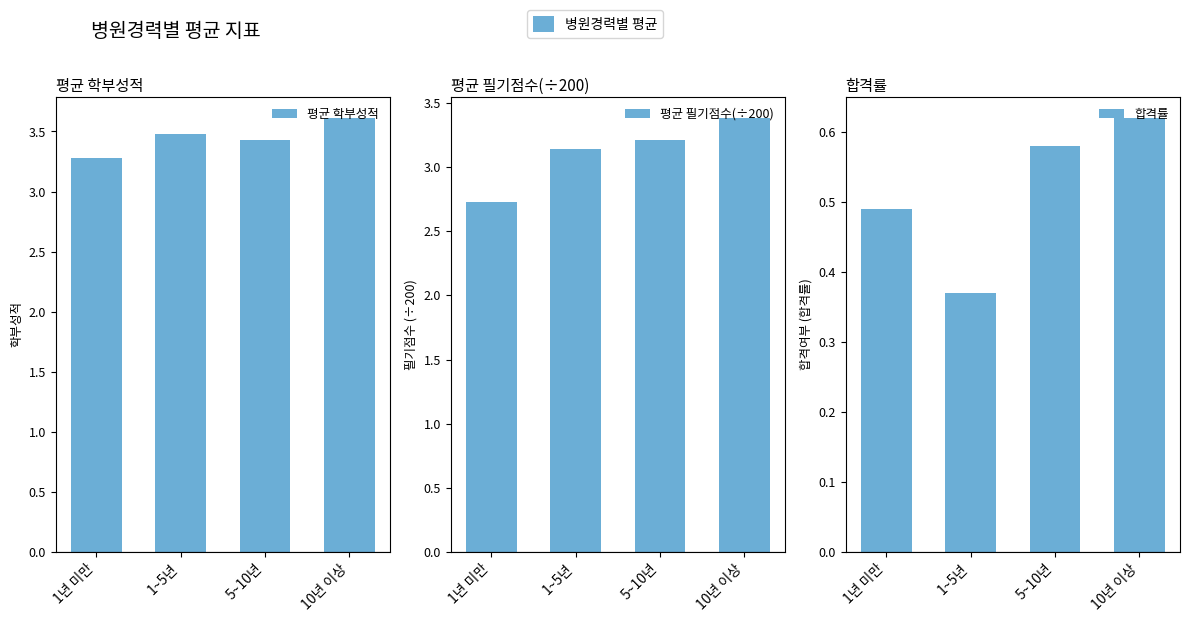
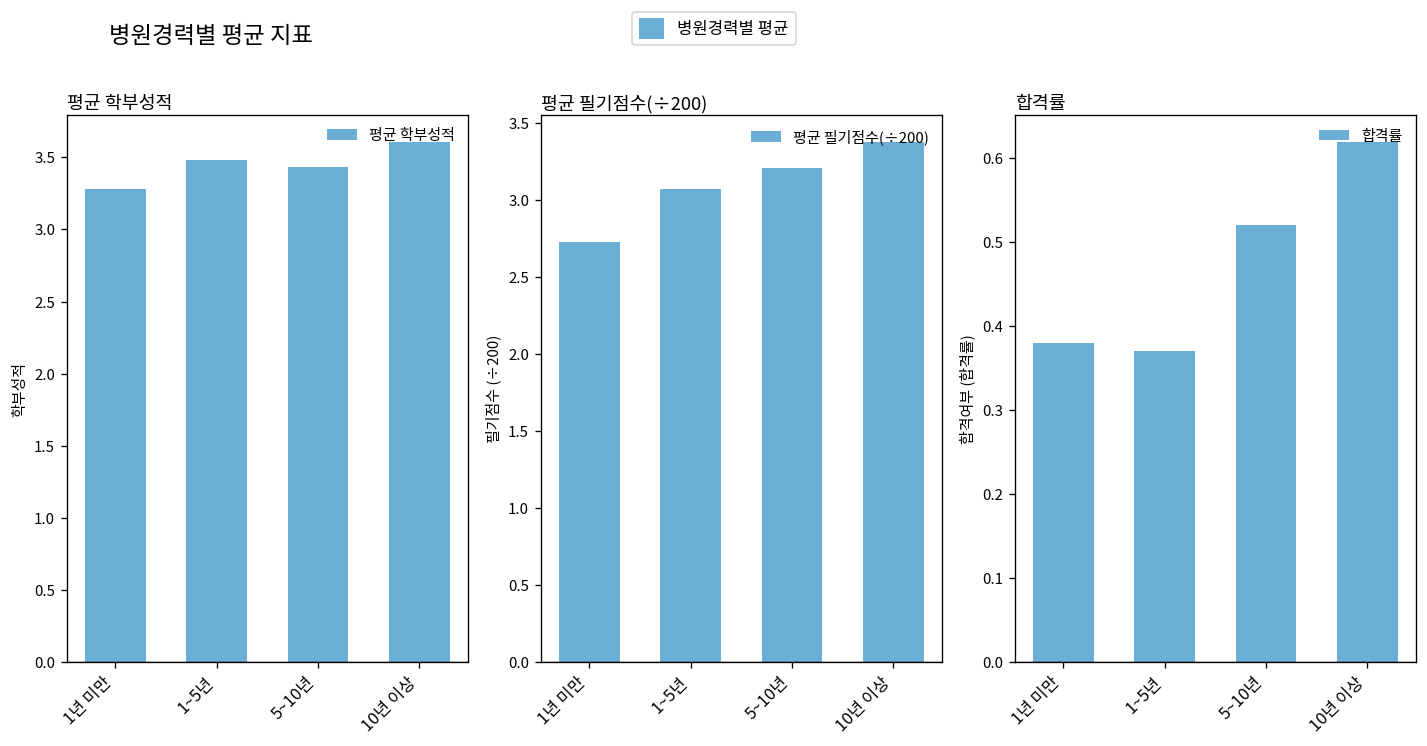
평균 필기점수(÷200), 1~5년: 3.14 -> 3.07
합격률, 1년 미만: 0.49 -> 0.38
합격률, 5~10년: 0.58 -> 0.52
